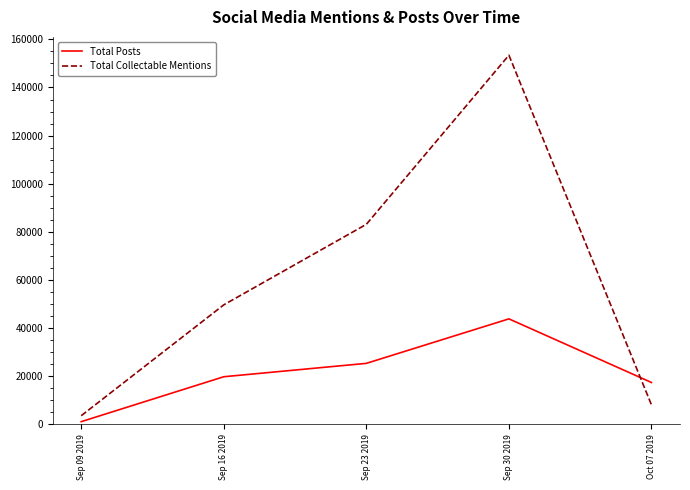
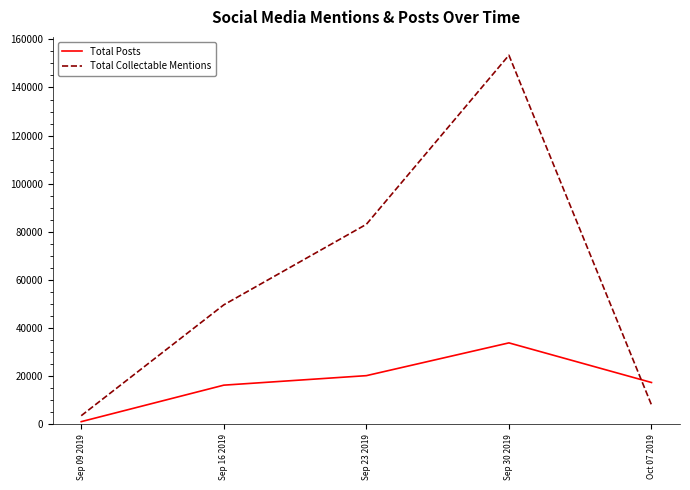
Total Posts, Sep 16 2019: 20000 -> 16000
Total Posts, Sep 23 2019: 25000 -> 20000
Total Posts, Sep 30 2019: 44000 -> 34000
